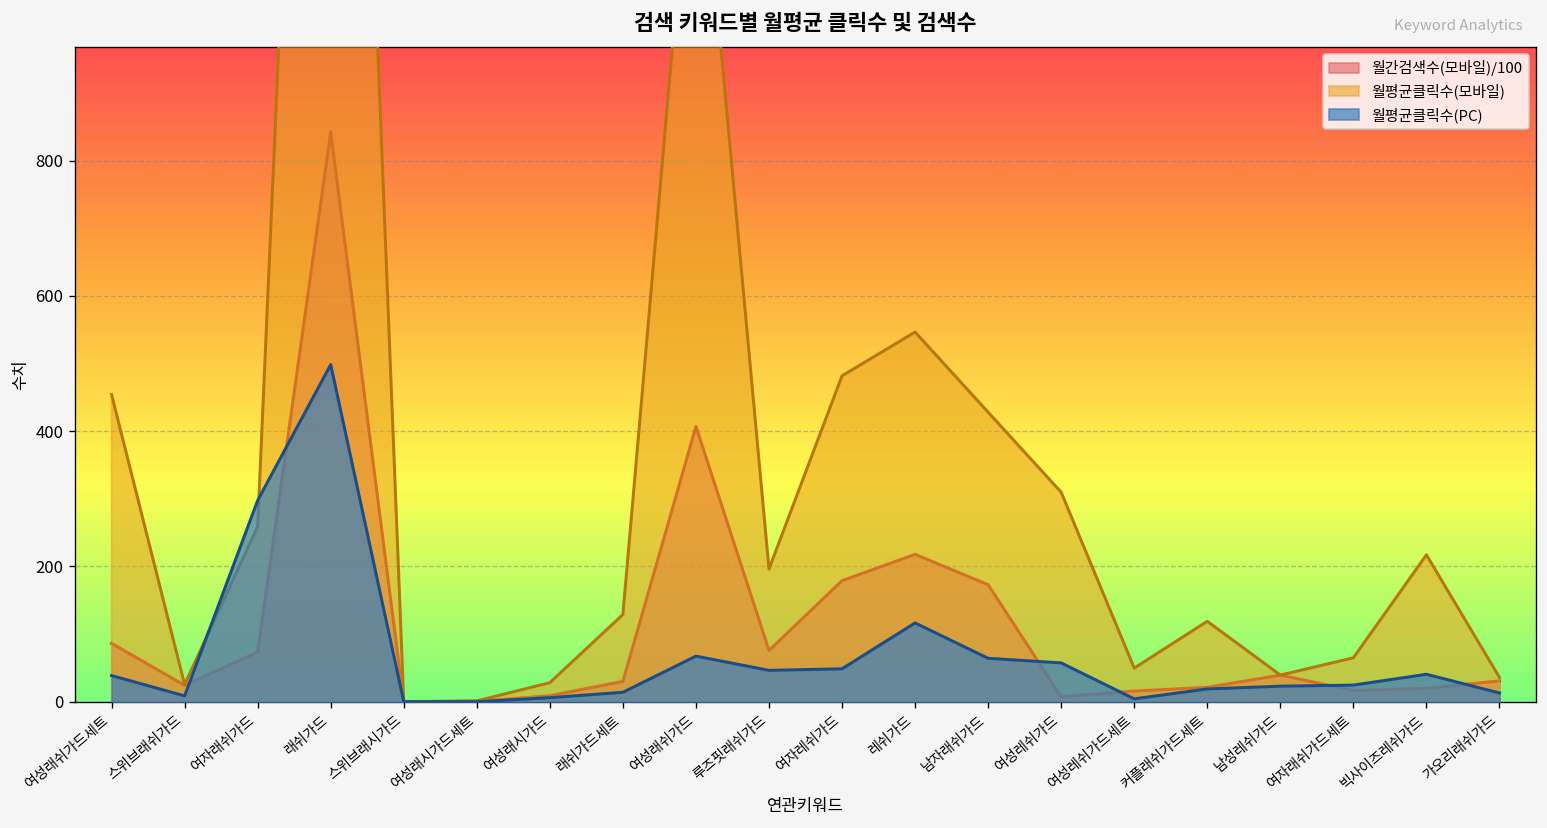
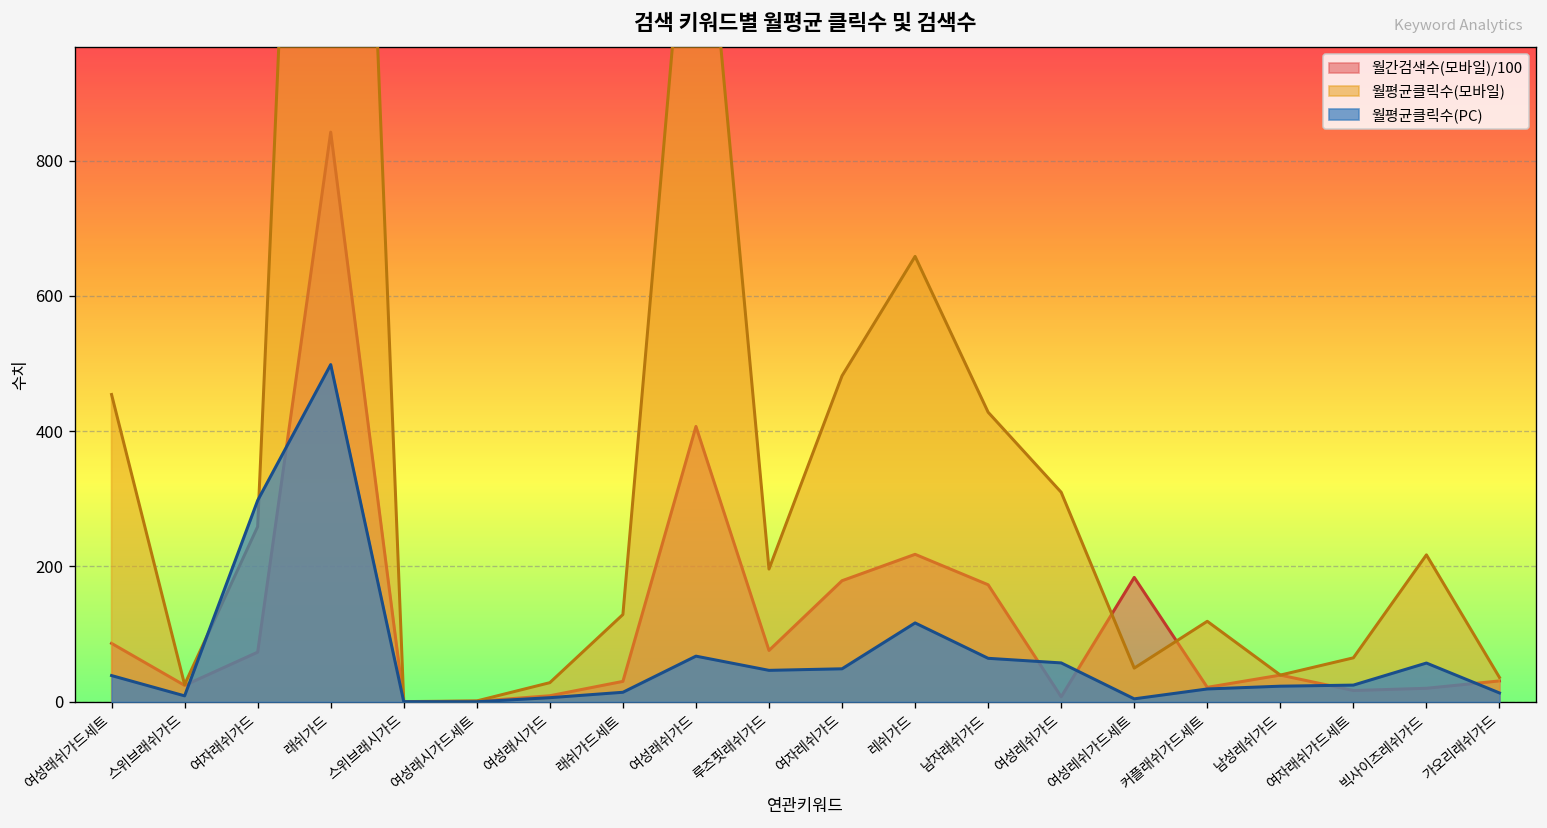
월평균클릭수(모바일), 레쉬가드: 550 -> 660
월간검색수(모바일)/100, 여성레쉬가드세트: 20 -> 180
월평균클릭수(PC), 빅사이즈레쉬가드: 40 -> 60
